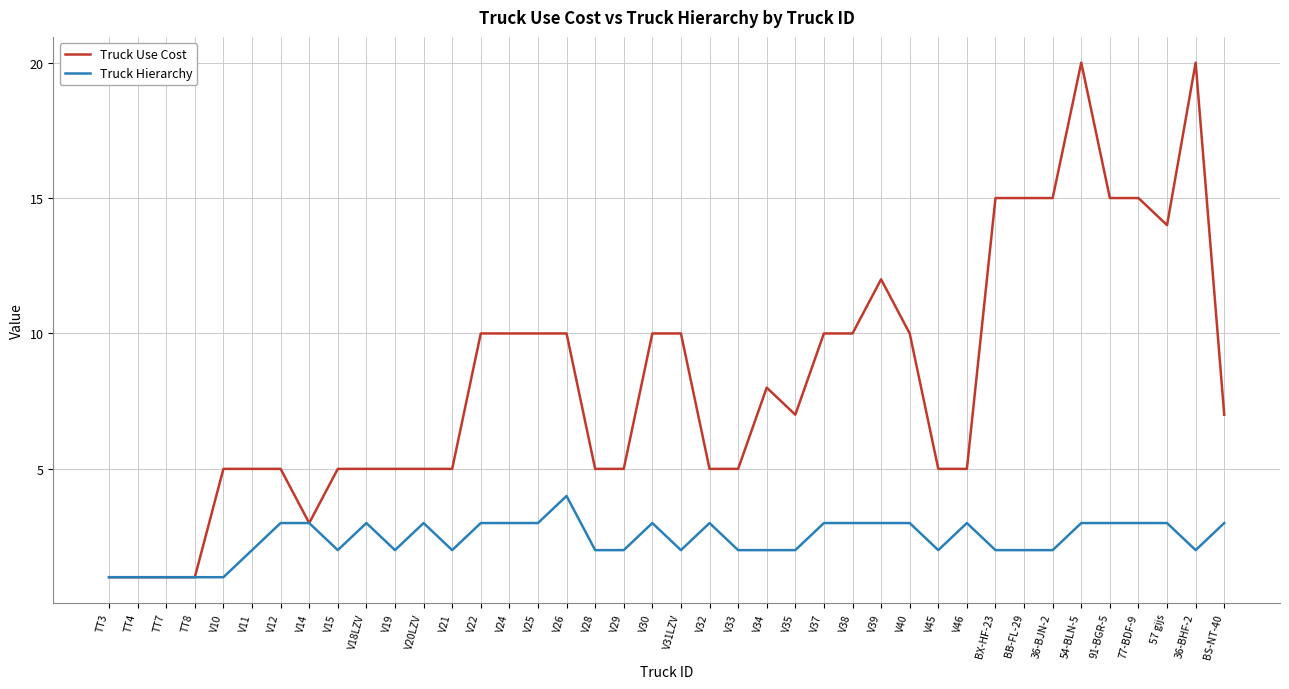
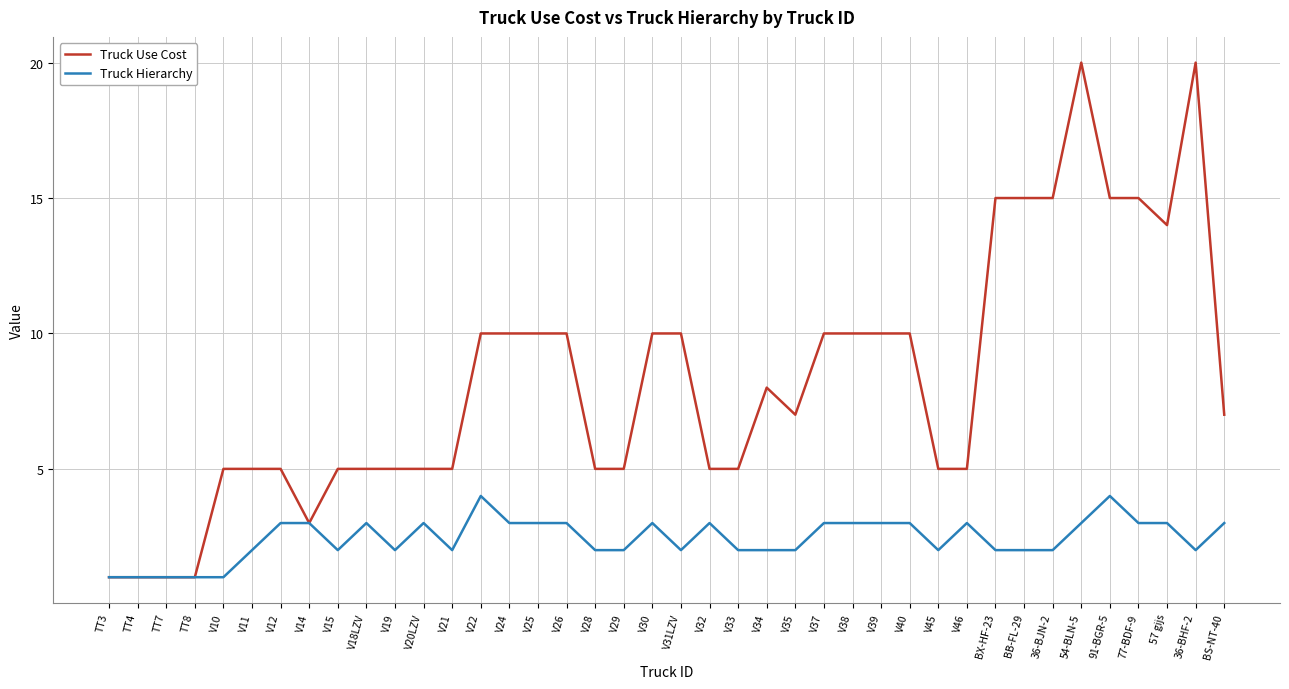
Truck Hierarchy, V22: 3 -> 4
Truck Hierarchy, V26: 4 -> 3
Truck Use Cost, V39: 12 -> 10
Truck Hierarchy, 91-BGR-5: 3 -> 4
